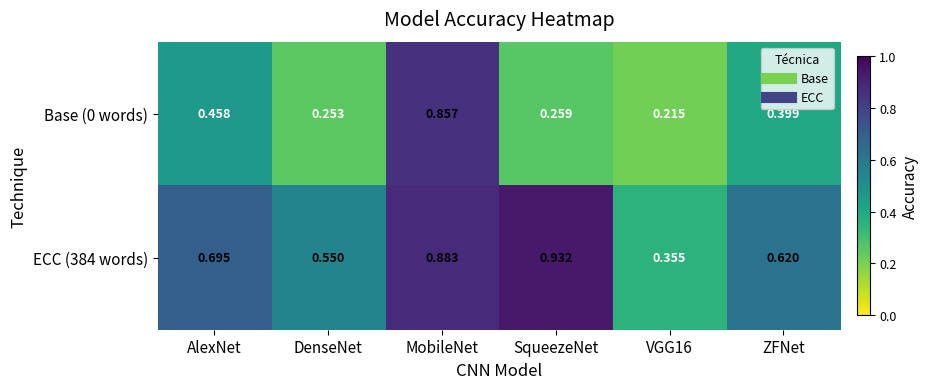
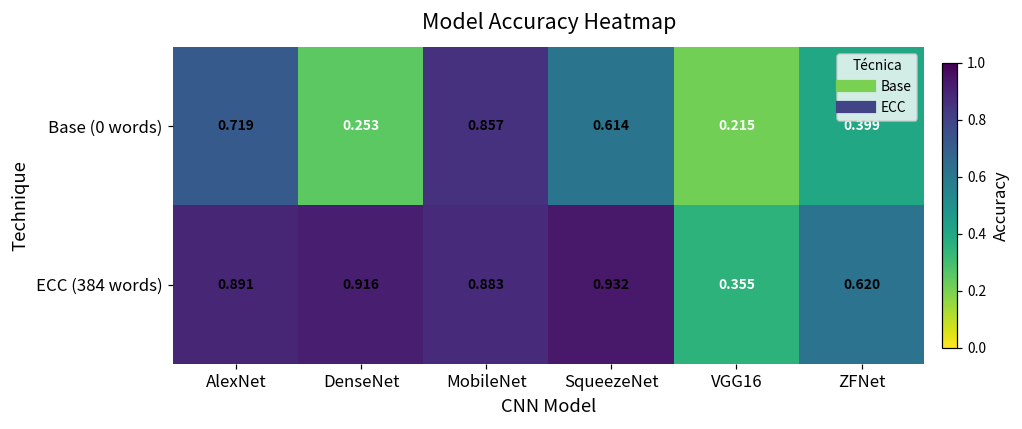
Base (0 words), AlexNet: 0.458 -> 0.719
Base (0 words), SqueezeNet: 0.259 -> 0.614
ECC (384 words), AlexNet: 0.695 -> 0.891
ECC (384 words), DenseNet: 0.550 -> 0.916
